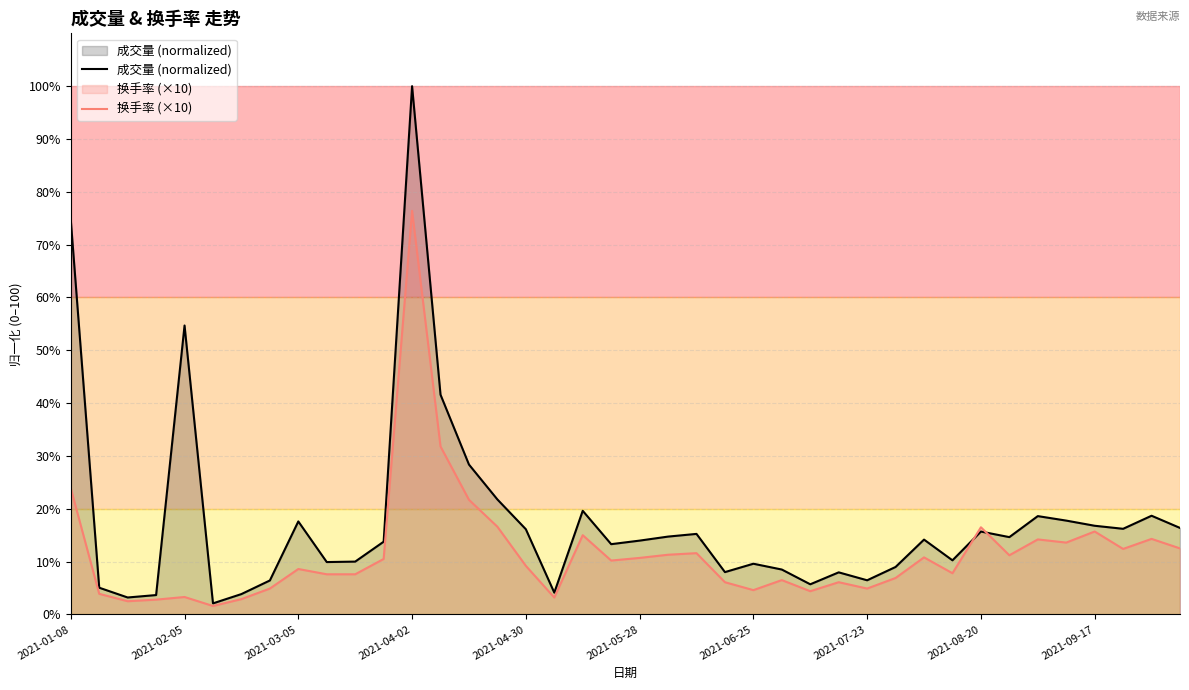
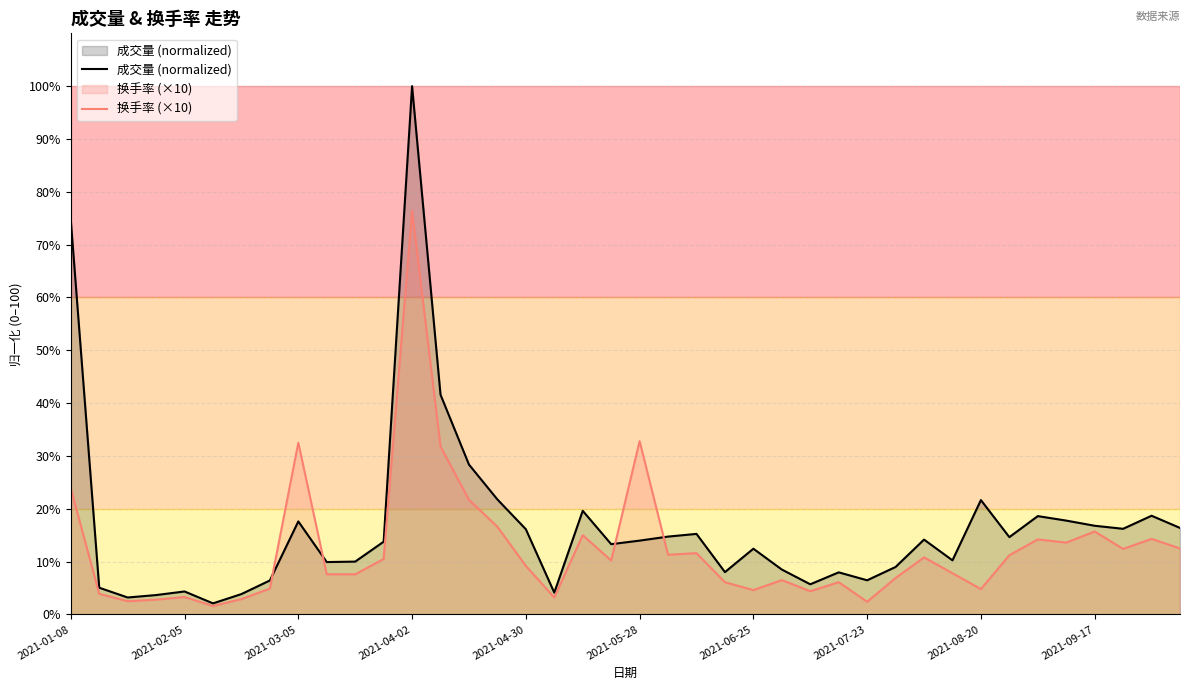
成交量 (normalized), 2021-02-05: 55% -> 4%
换手率 (×10), 2021-03-05: 9% -> 33%
换手率 (×10), 2021-05-28: 11% -> 33%
成交量 (normalized), 2021-06-25: 10% -> 12%
换手率 (×10), 2021-07-23: 5% -> 2%
成交量 (normalized), 2021-08-20: 16% -> 22%
换手率 (×10), 2021-08-20: 17% -> 5%
